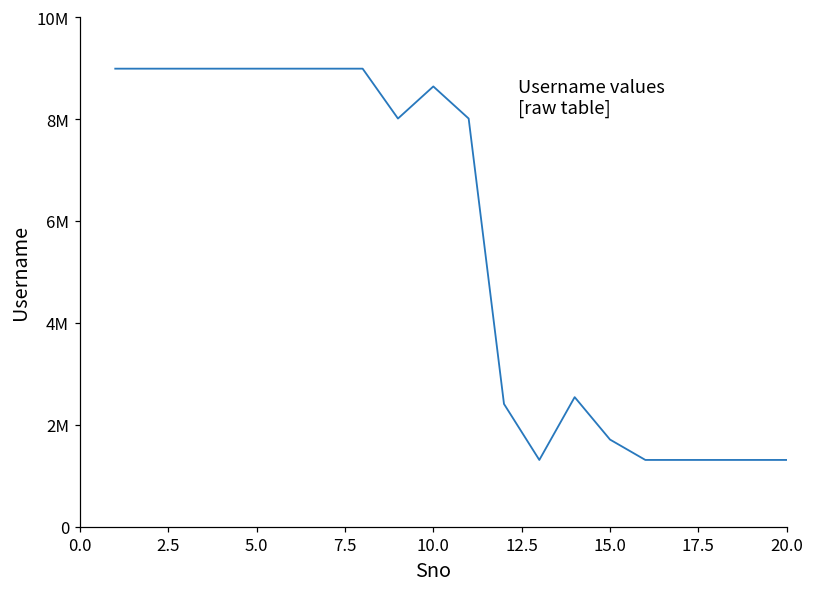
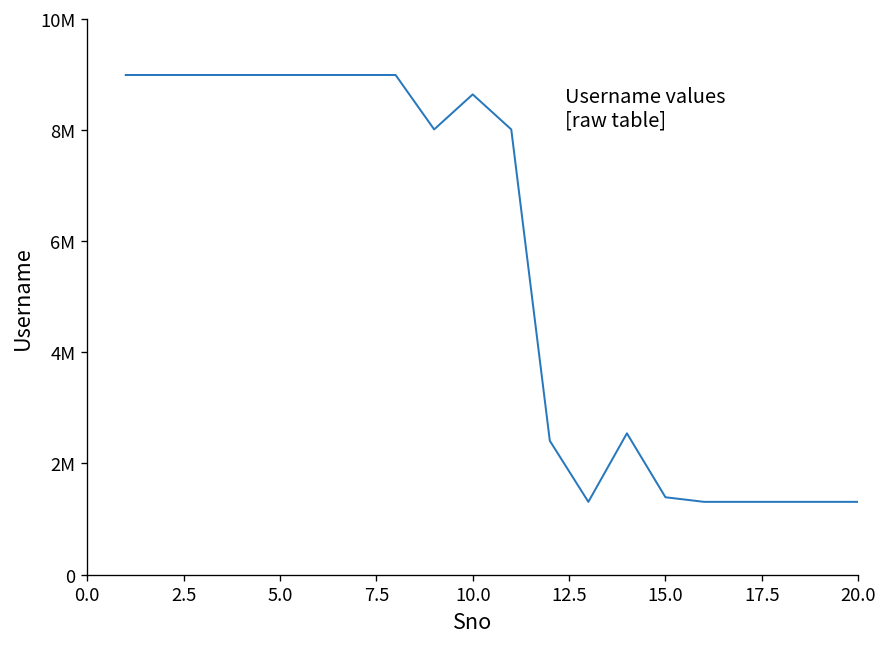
15.0: 1700000 -> 1400000
